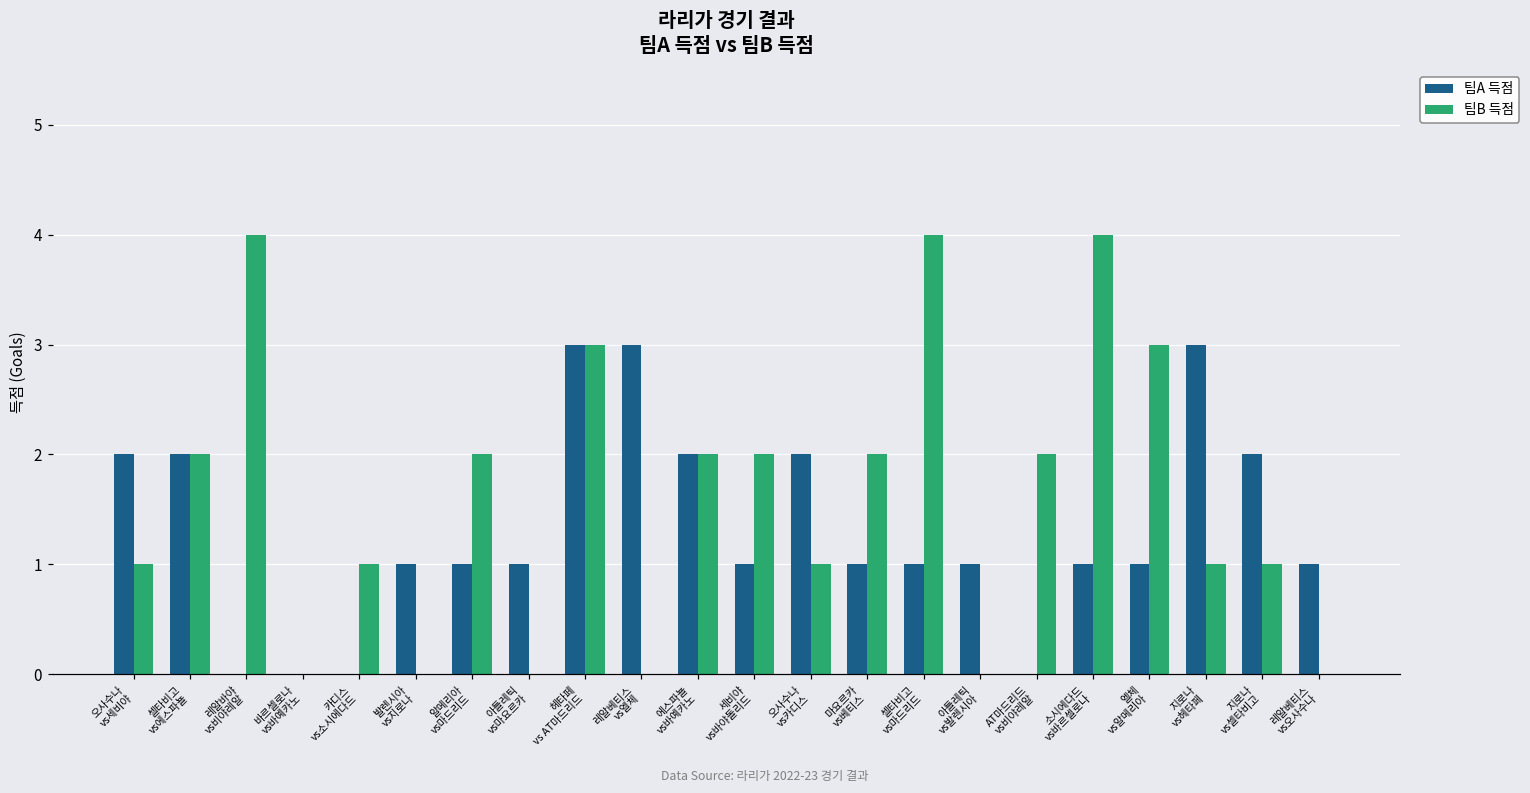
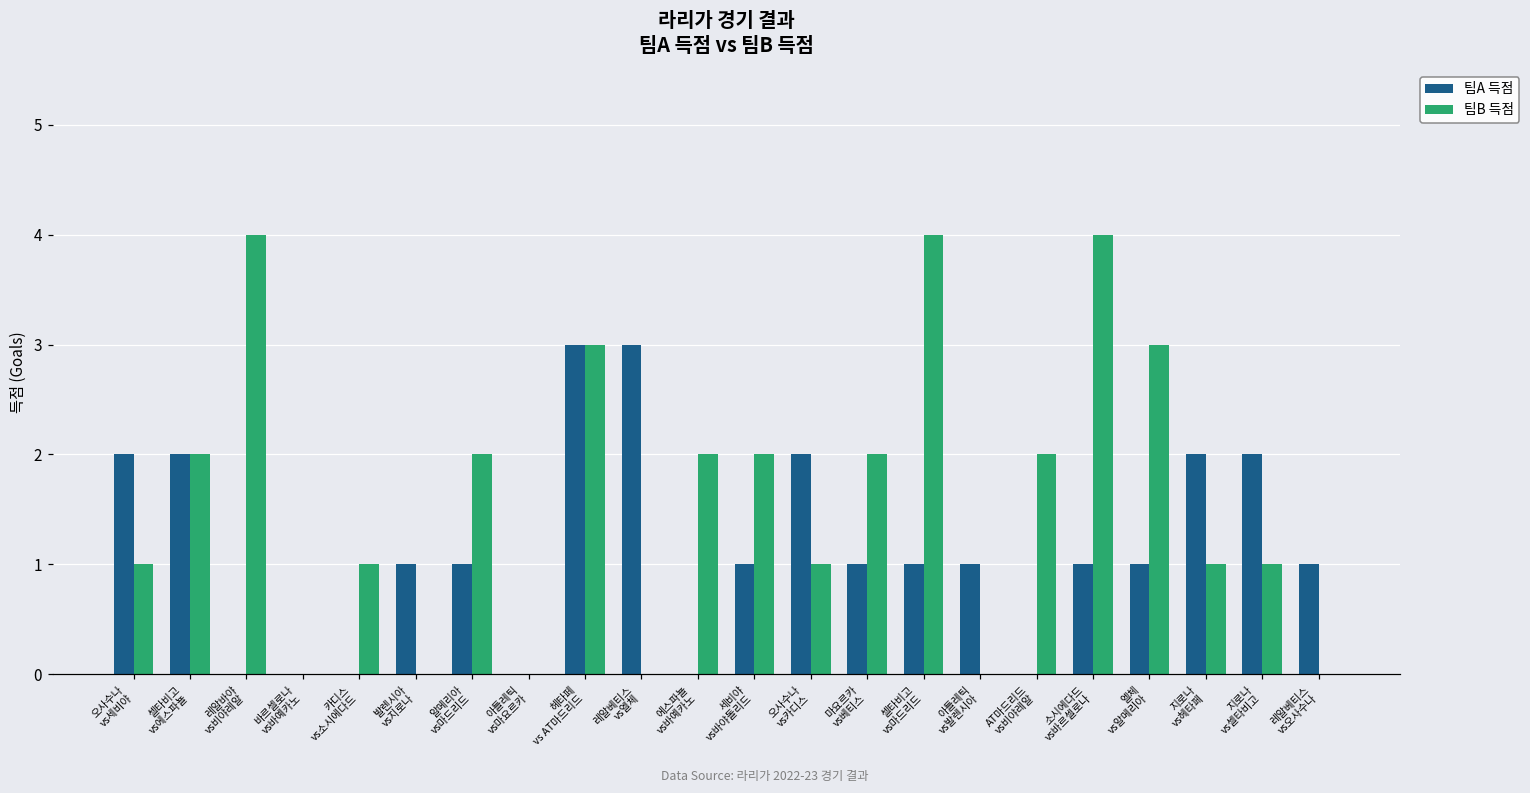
팀A 득점, 아틀레틱 vs마요르카: 1 -> 0
팀A 득점, 에스파뇰 vs바예카노: 2 -> 0
팀A 득점, 지로나 vs헤타페: 3 -> 2
